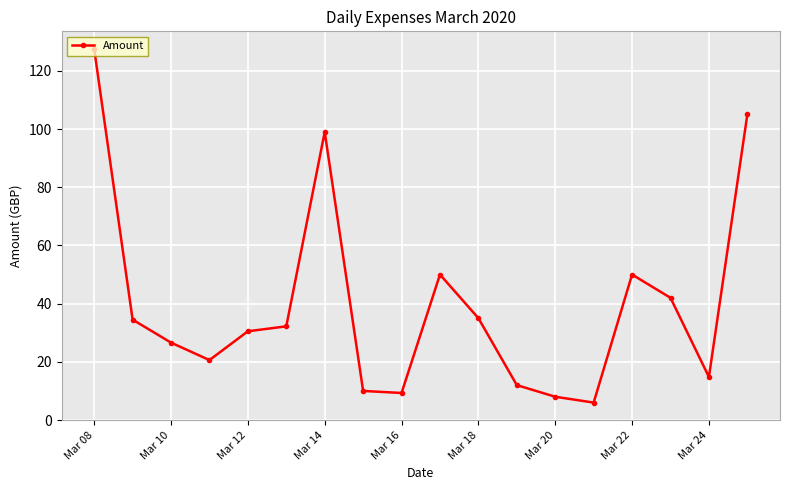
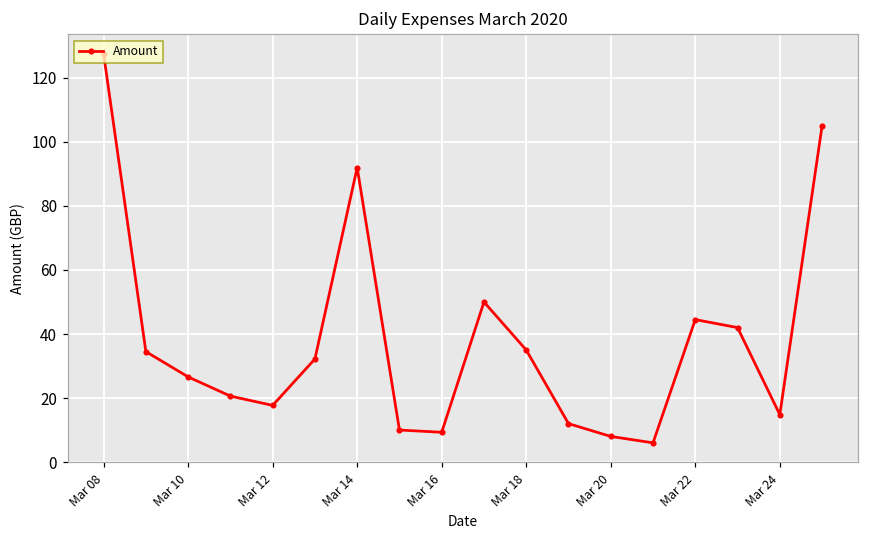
Mar 12: 31 -> 18
Mar 14: 99 -> 92
Mar 22: 50 -> 45
